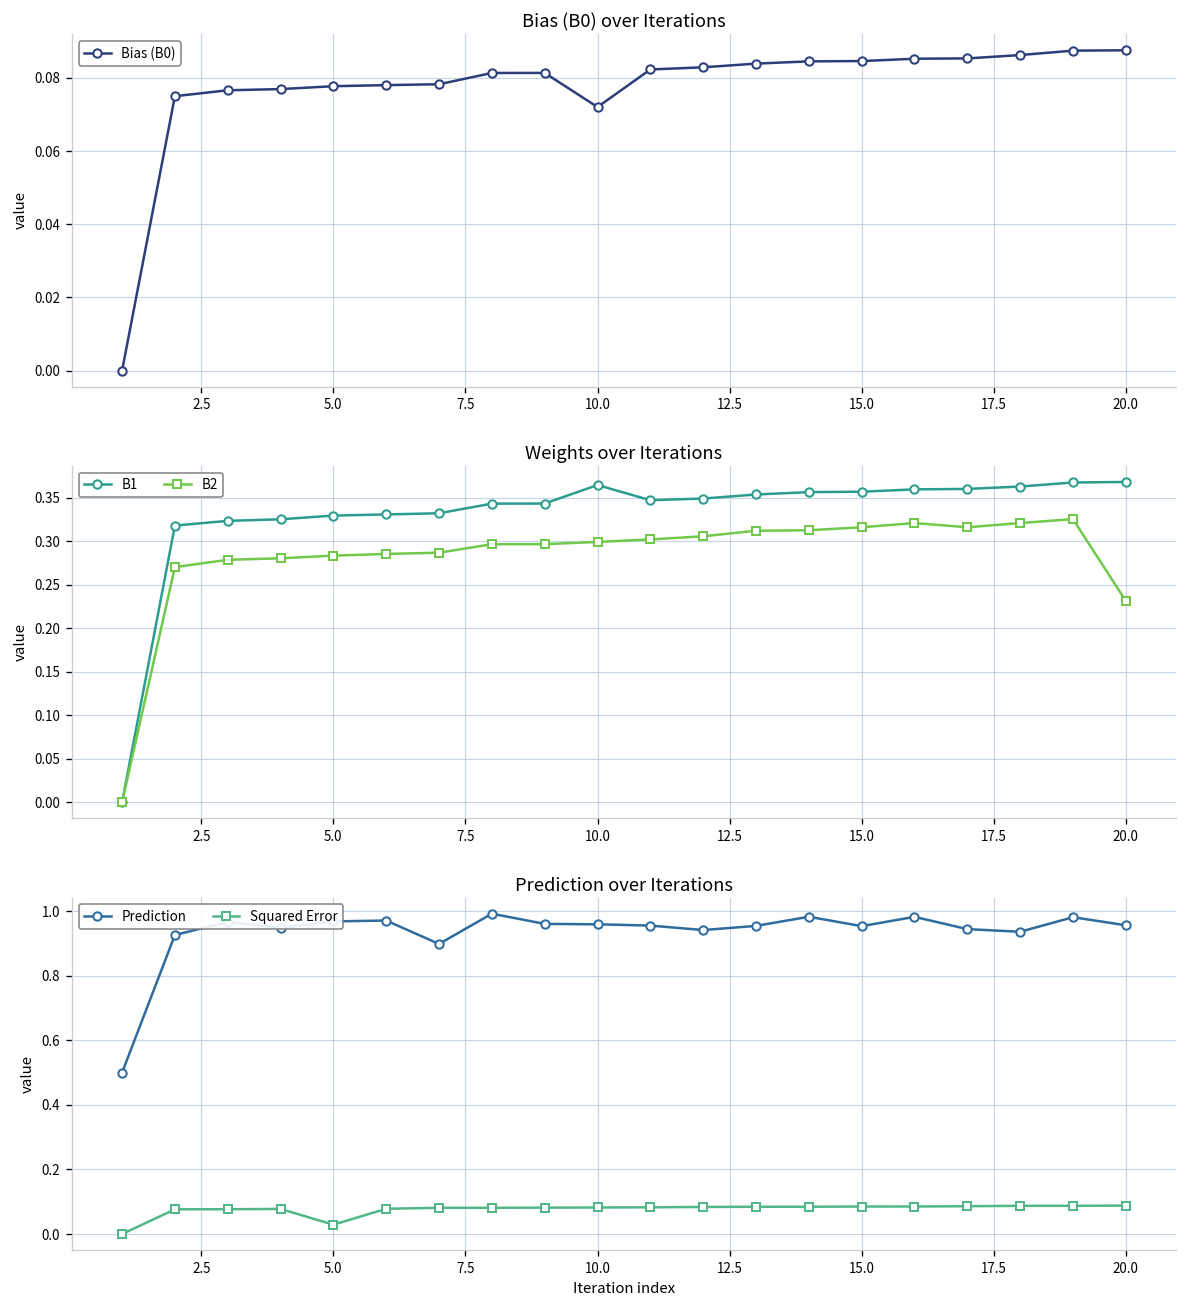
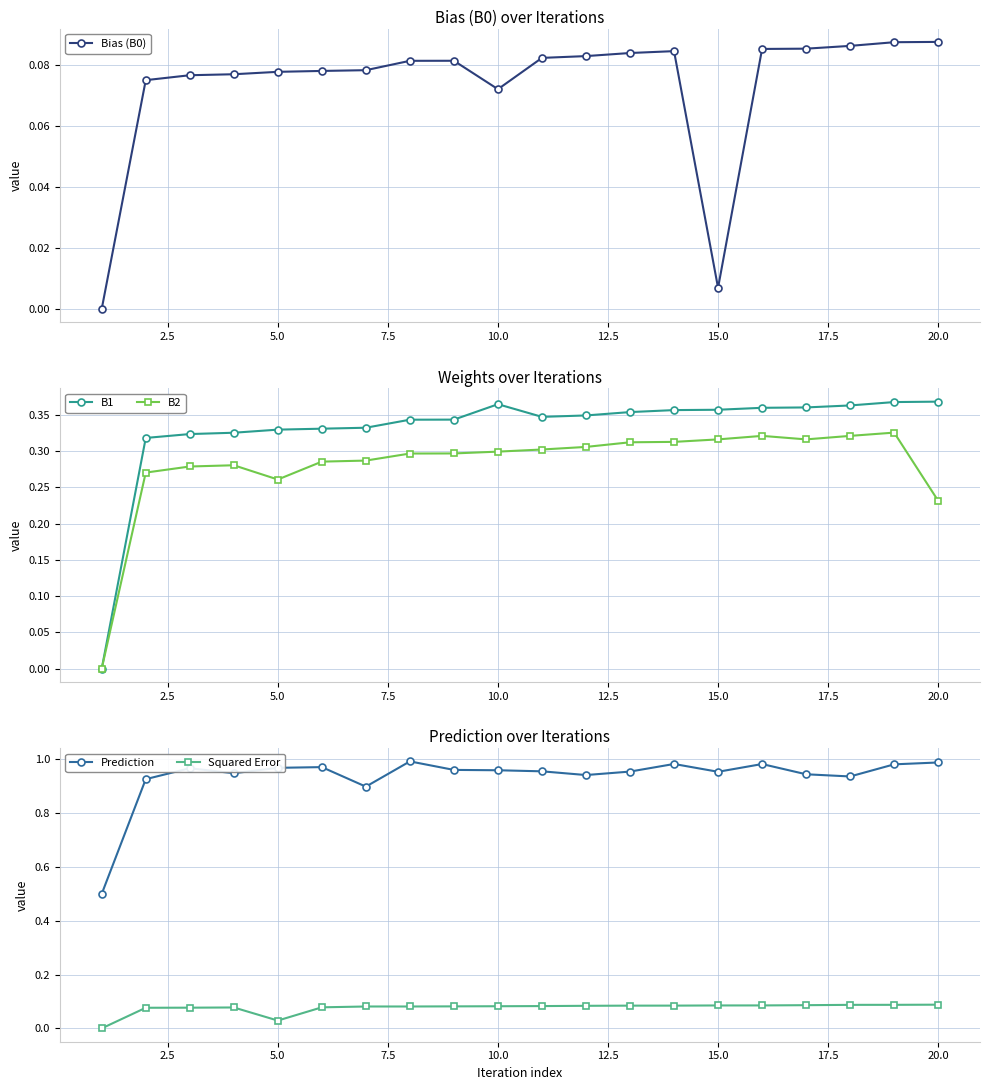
Bias (B0) over Iterations, 15.0: 0.085 -> 0.007
Weights over Iterations, B2, 5.0: 0.28 -> 0.26
Prediction over Iterations, Prediction, 20.0: 0.96 -> 0.99
